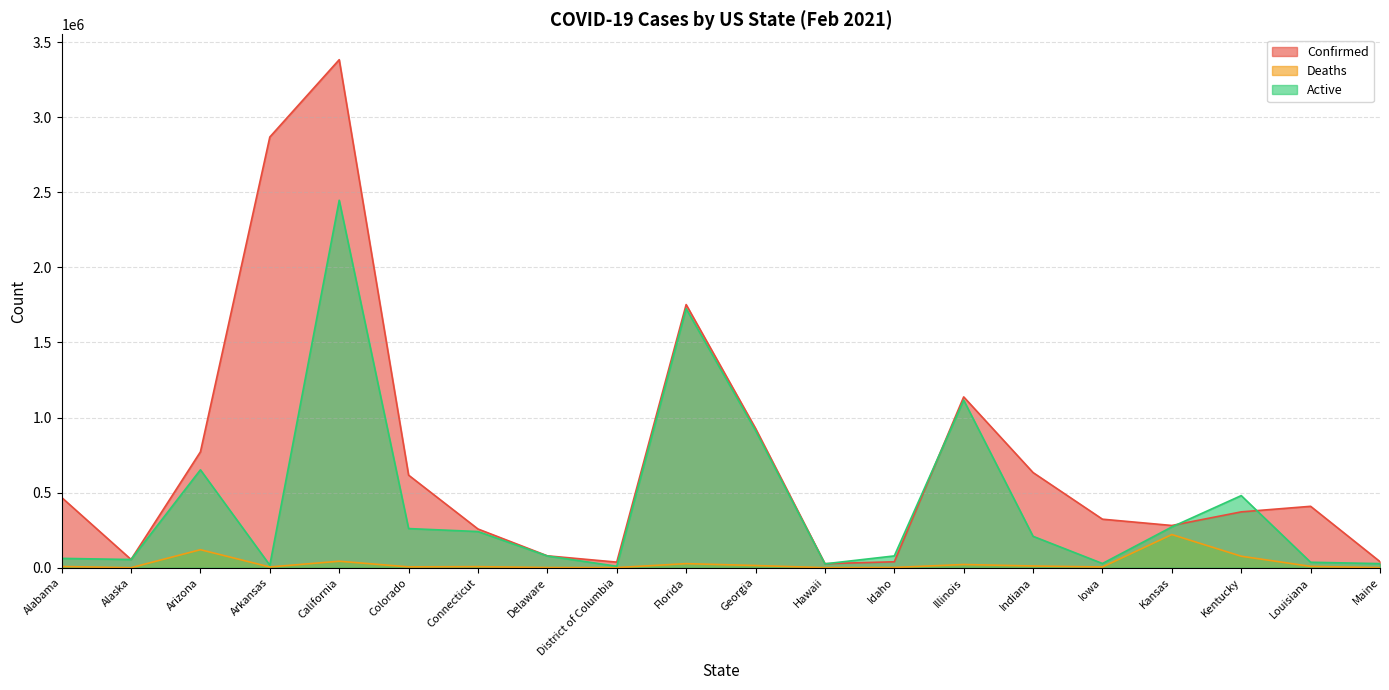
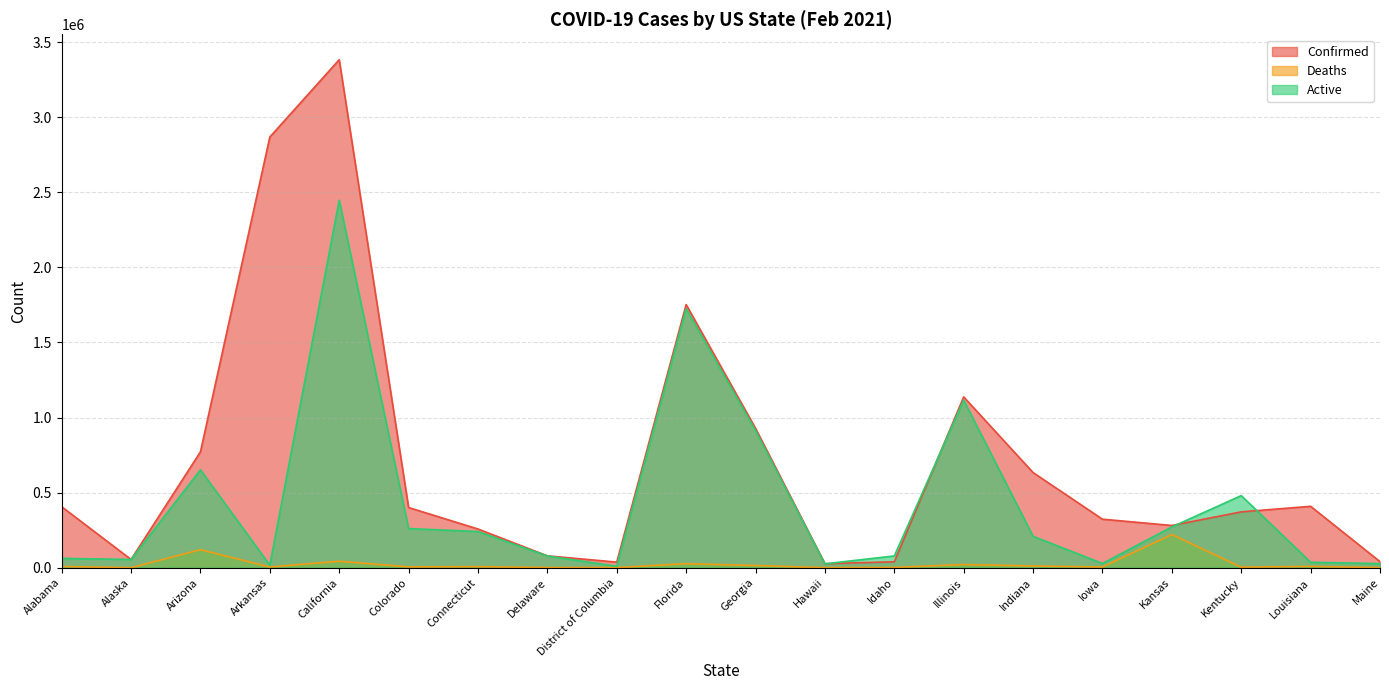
Confirmed, Alabama: 470000 -> 410000
Confirmed, Colorado: 620000 -> 400000
Deaths, Kentucky: 80000 -> 0
